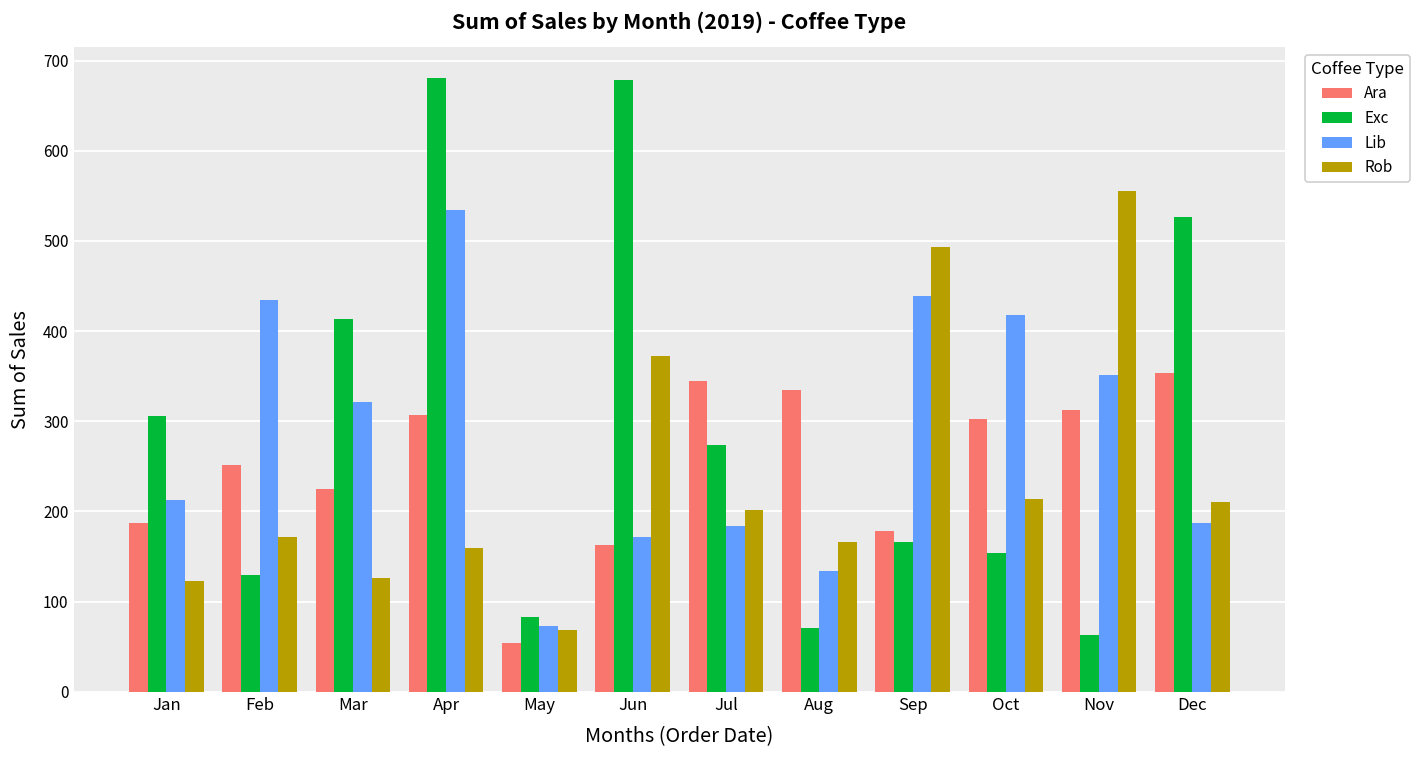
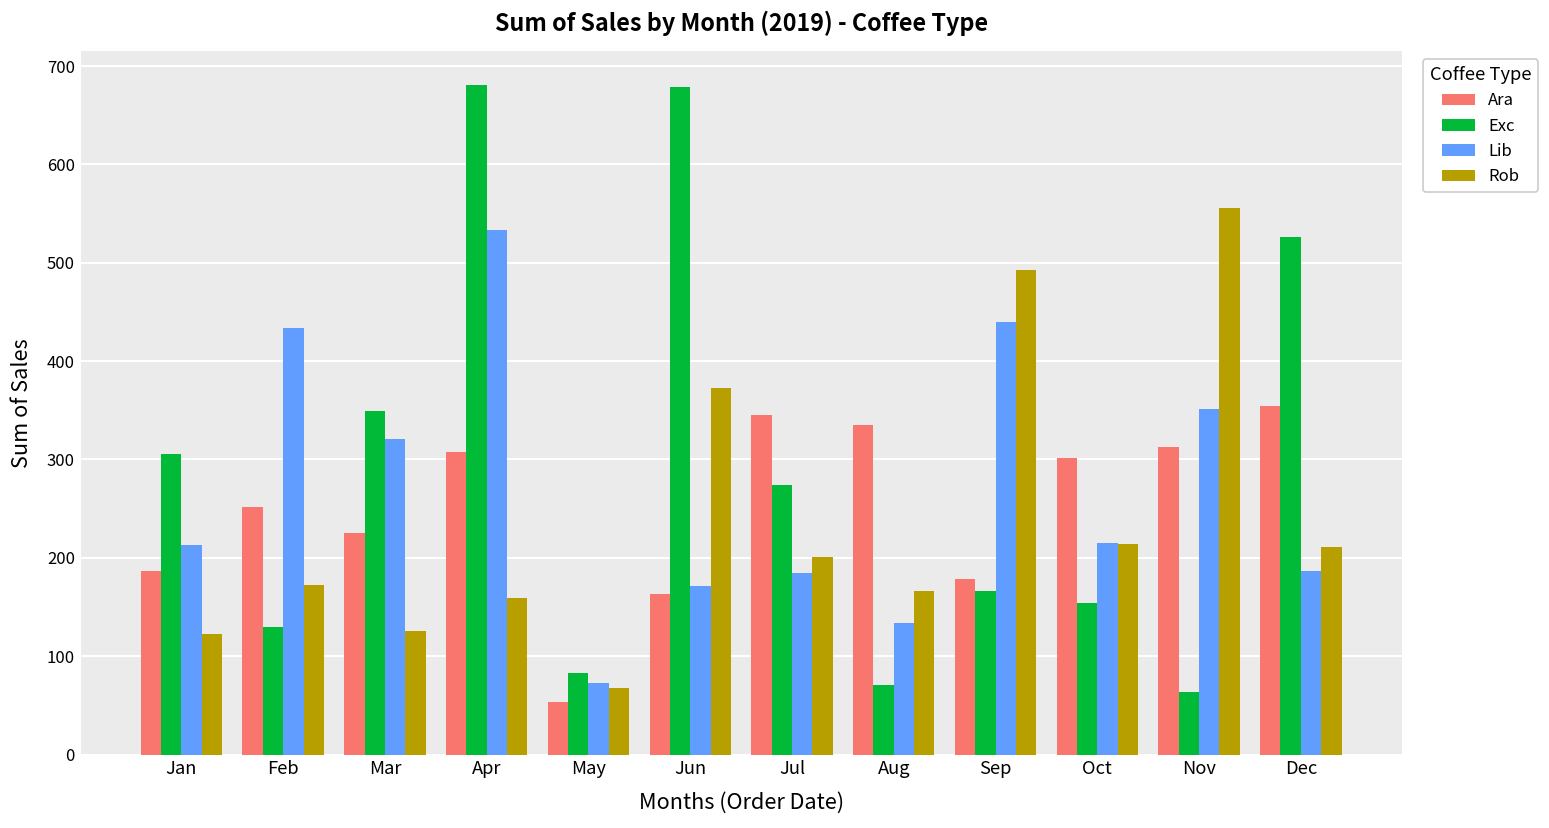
Exc, Mar: 410 -> 350
Lib, Oct: 420 -> 220
